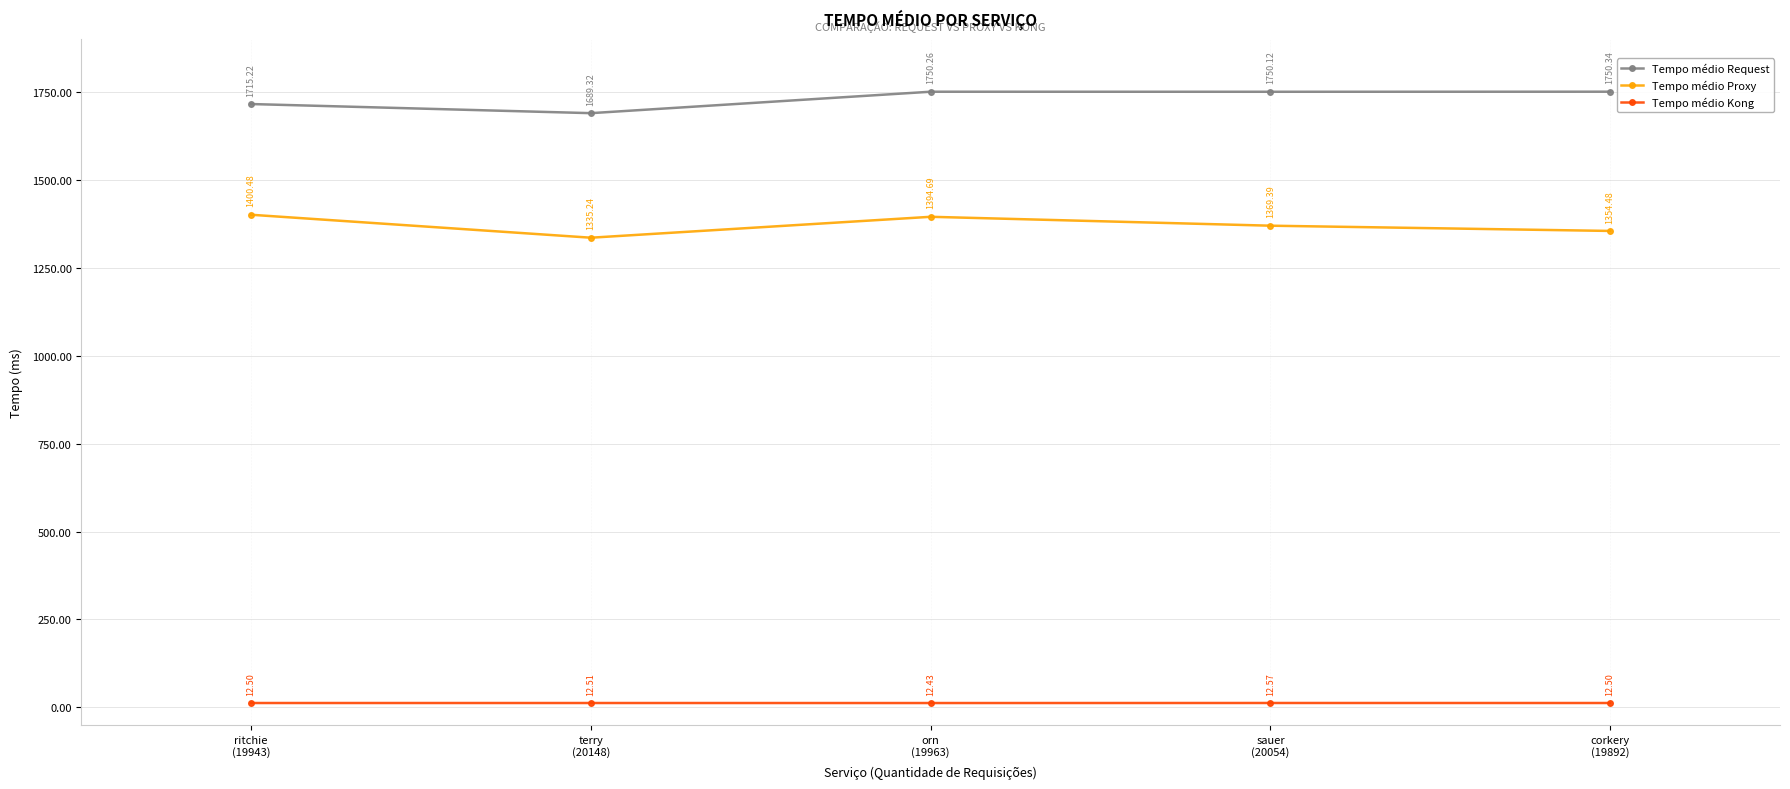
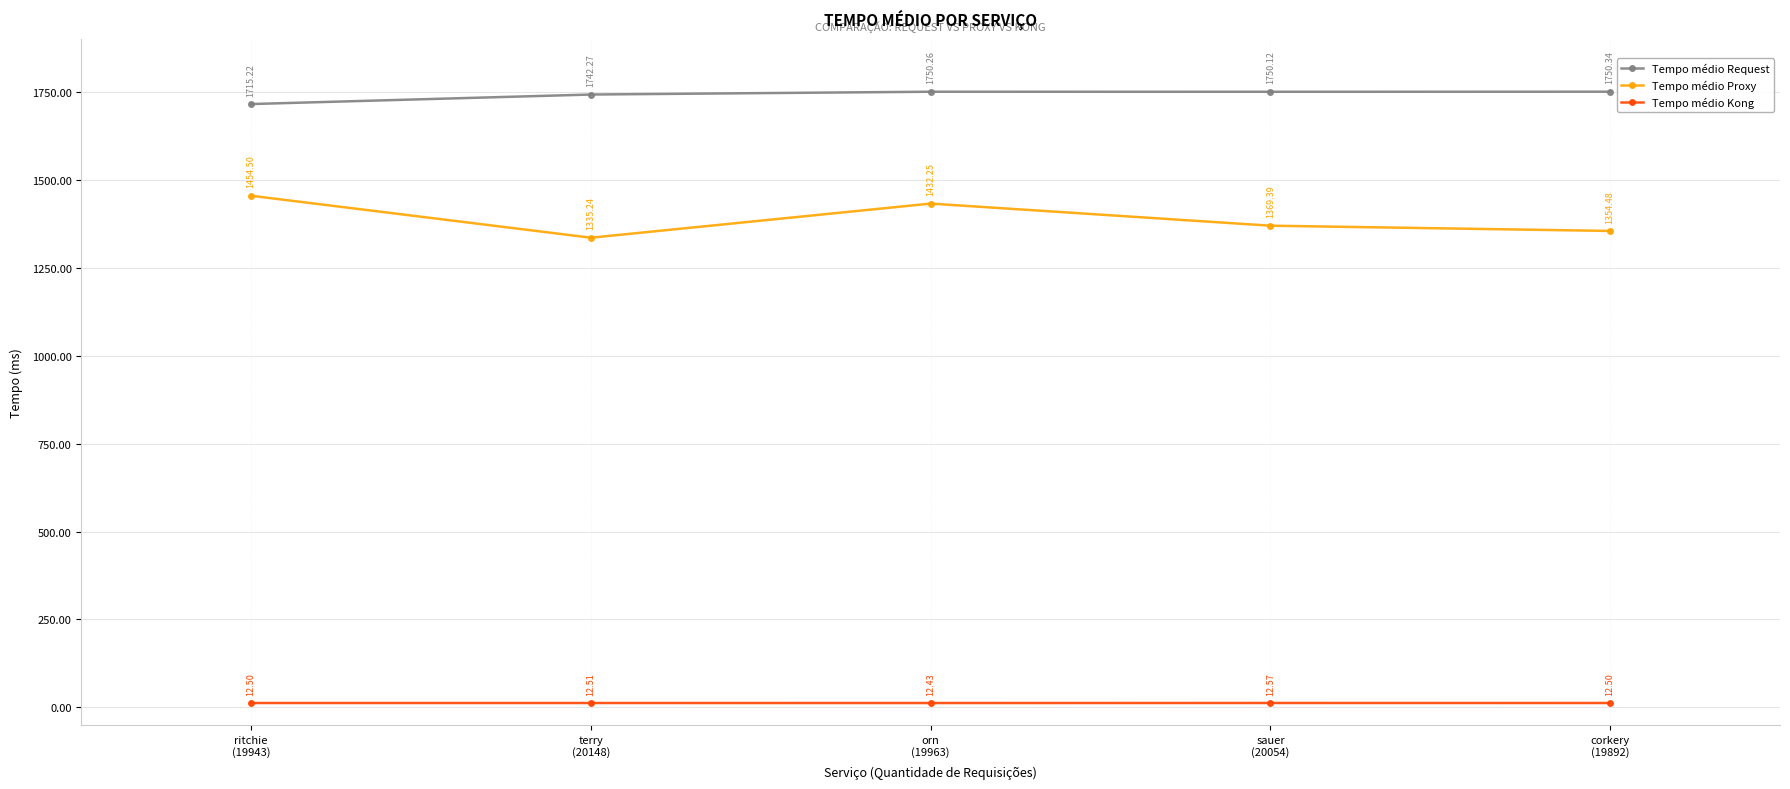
Tempo médio Proxy, ritchie (19943): 1400.48 -> 1454.50
Tempo médio Request, terry (20148): 1689.32 -> 1742.27
Tempo médio Proxy, orn (19963): 1394.69 -> 1432.25
